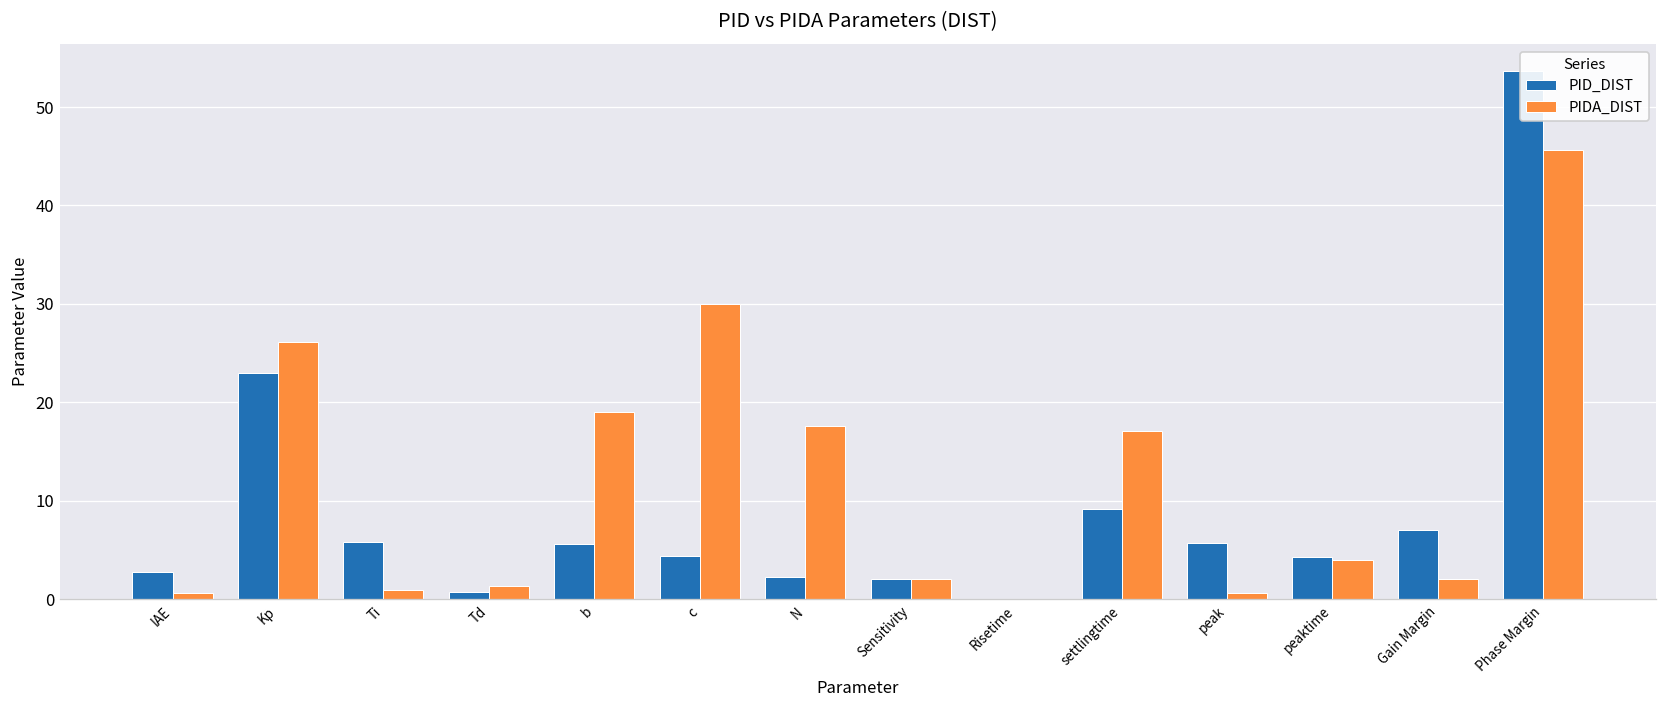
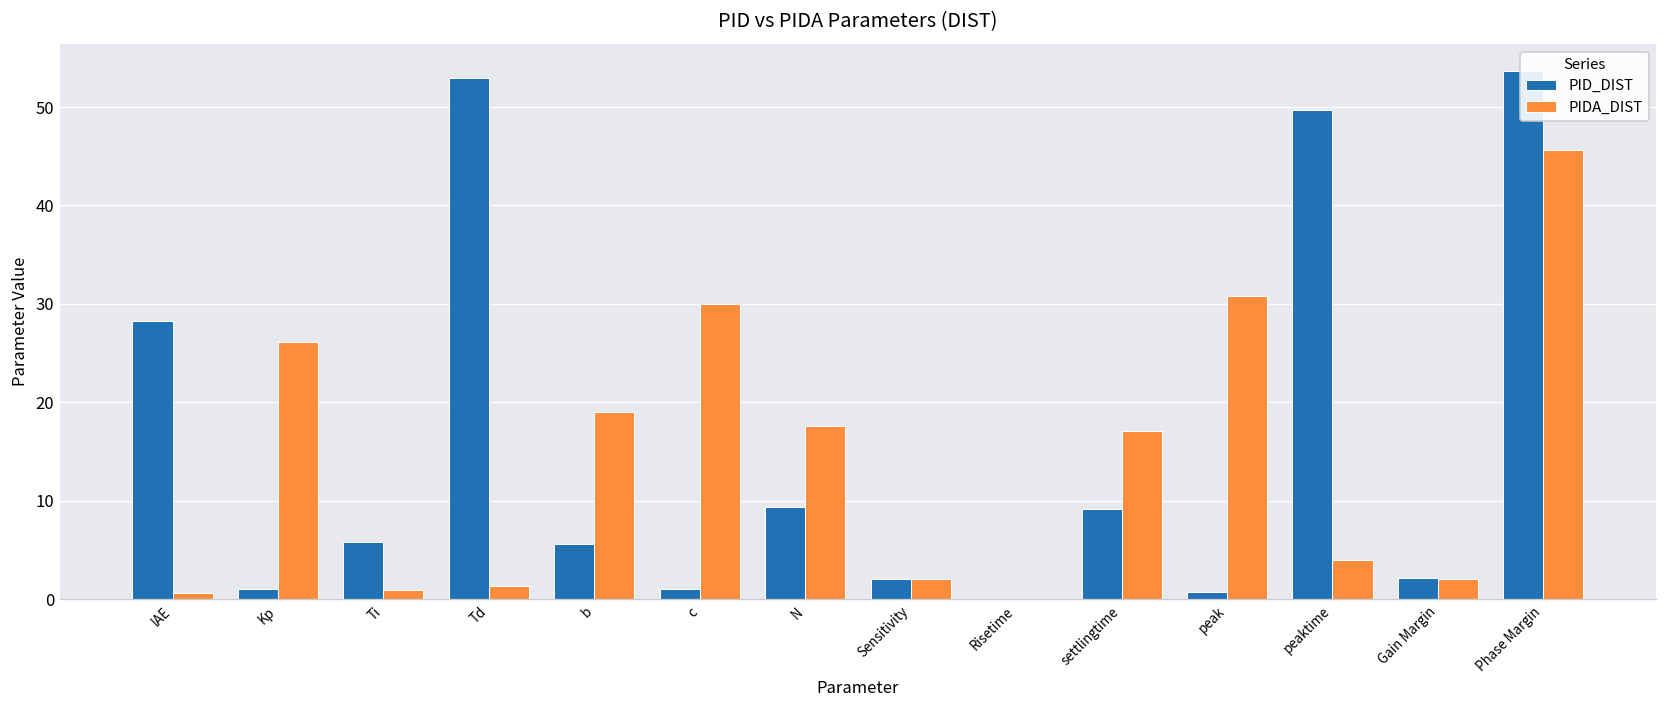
PID_DIST, IAE: 3 -> 28
PID_DIST, Kp: 23 -> 1
PID_DIST, Td: 1 -> 53
PID_DIST, c: 4 -> 1
PID_DIST, N: 2 -> 9
PID_DIST, peak: 6 -> 1
PIDA_DIST, peak: 1 -> 31
PID_DIST, peaktime: 4 -> 50
PID_DIST, Gain Margin: 7 -> 2
